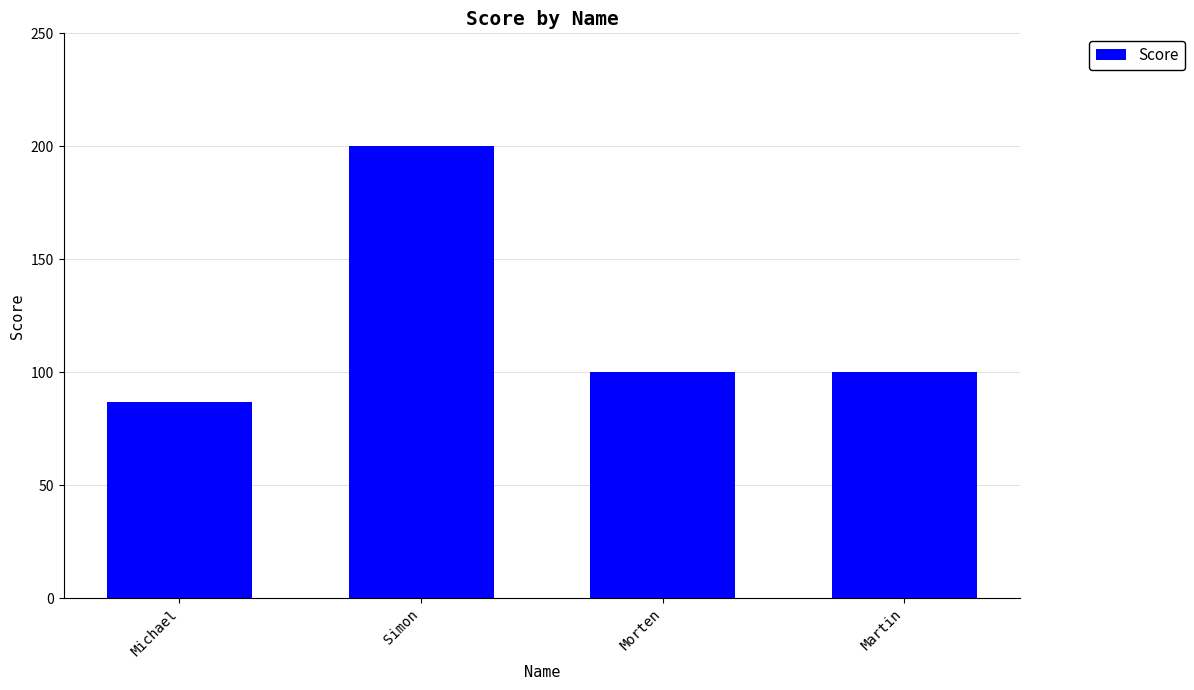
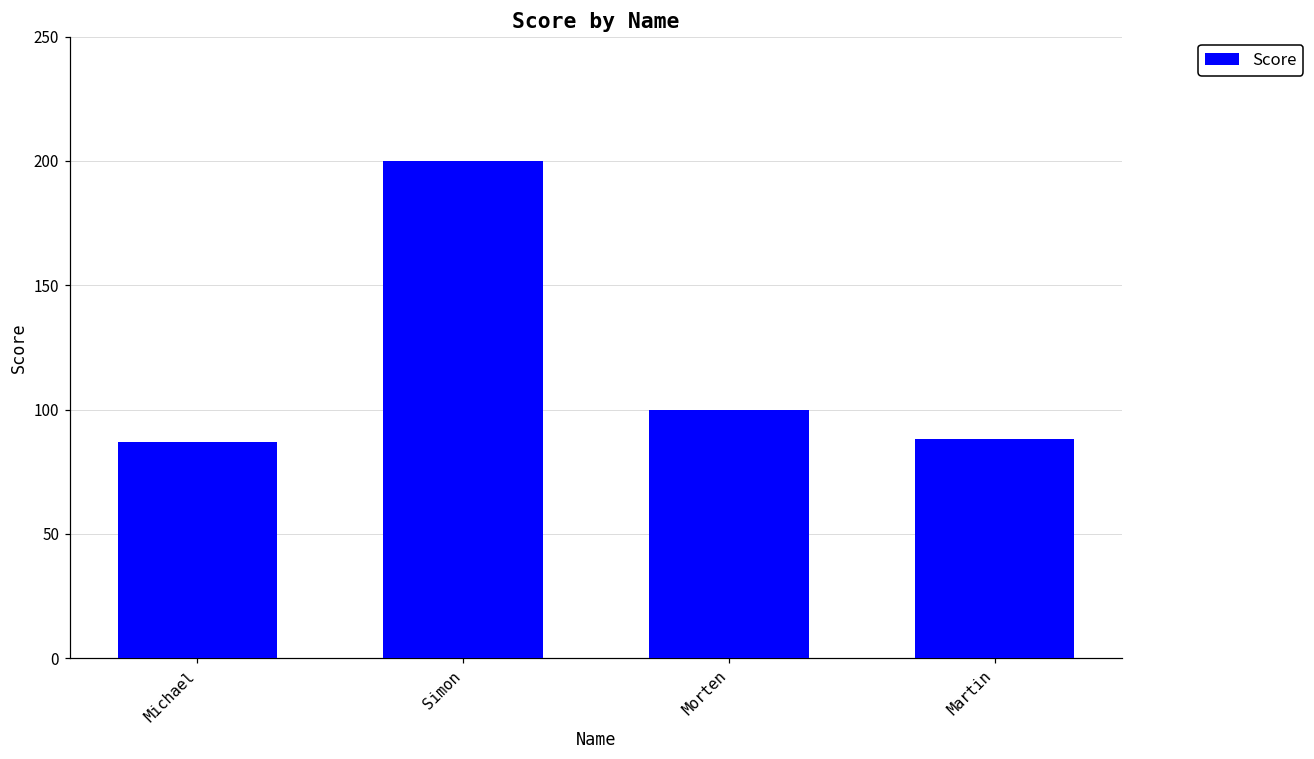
Martin: 100 -> 88
